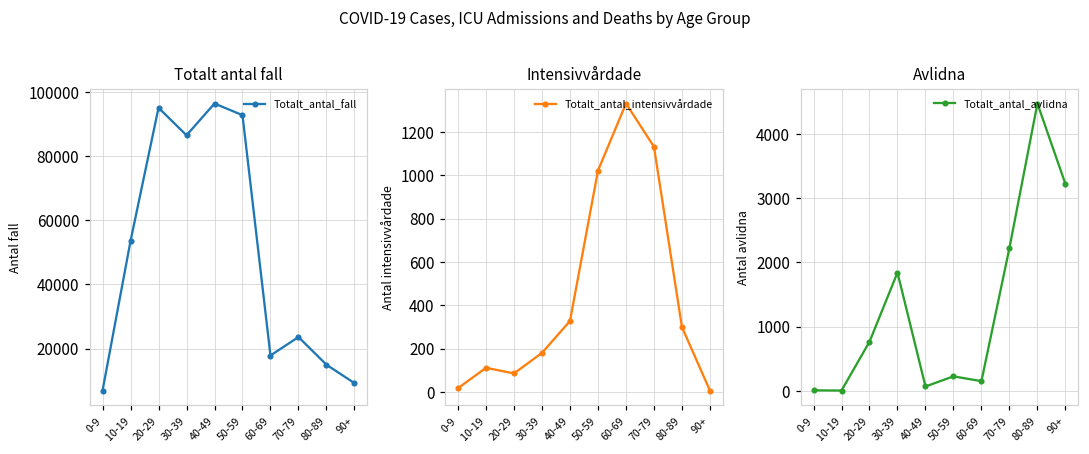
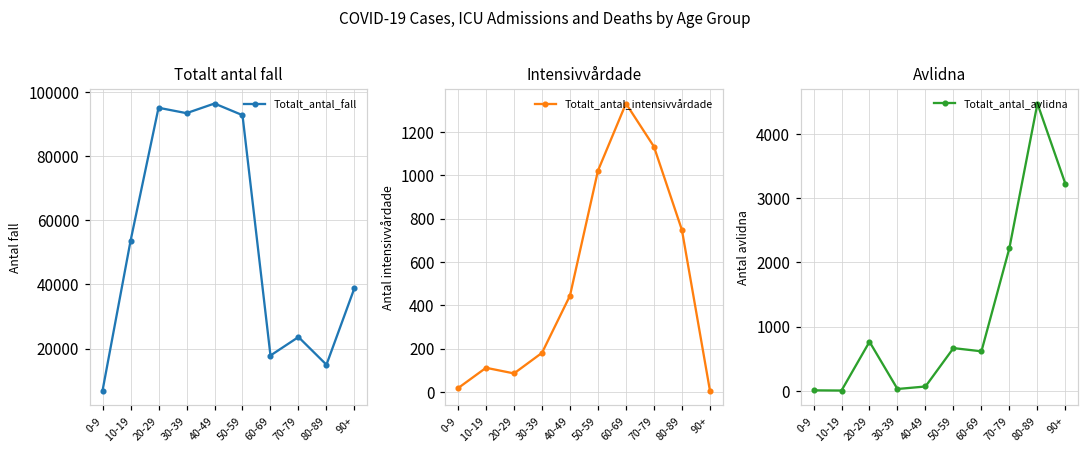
Totalt antal fall, 30-39: 86000 -> 93000
Totalt antal fall, 90+: 9000 -> 39000
Intensivvårdade, 40-49: 330 -> 440
Intensivvårdade, 80-89: 300 -> 750
Avlidna, 30-39: 1800 -> 0
Avlidna, 50-59: 200 -> 700
Avlidna, 60-69: 100 -> 600
